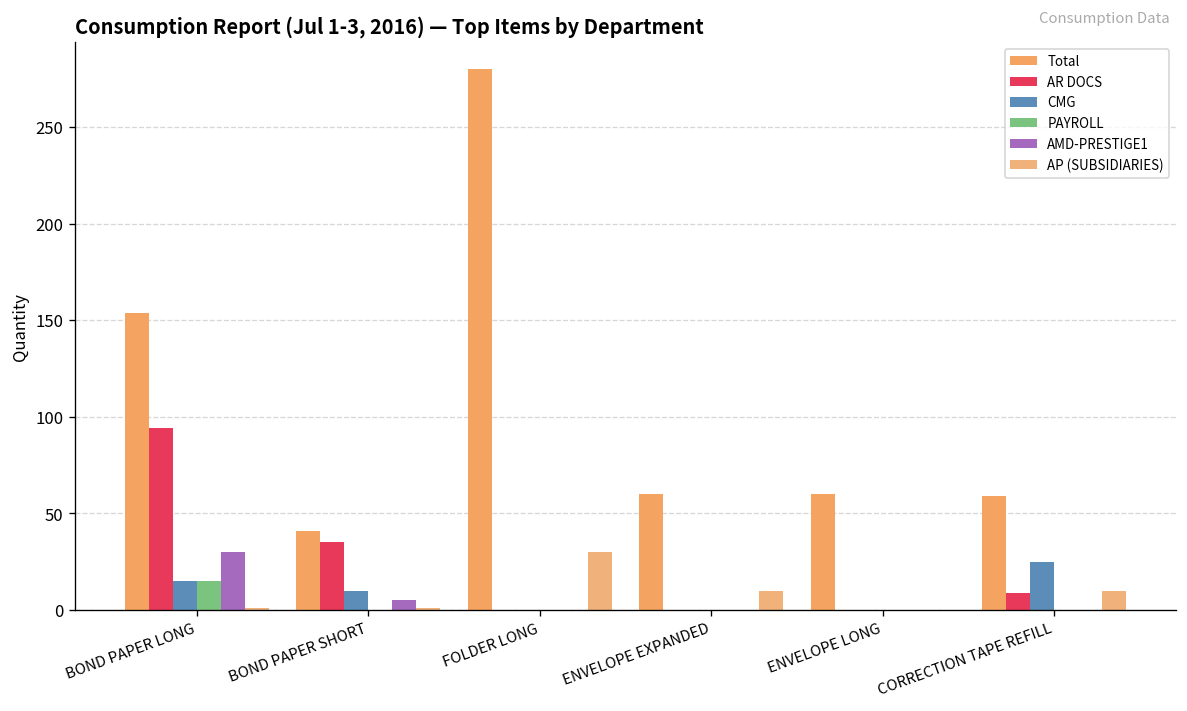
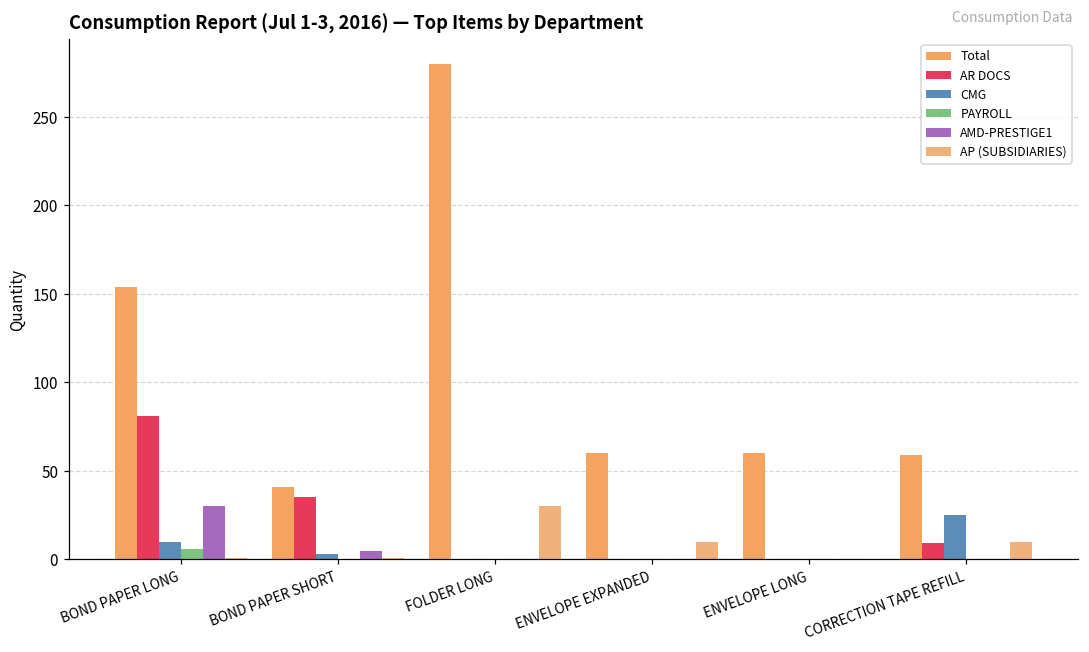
AR DOCS, BOND PAPER LONG: 94 -> 81
CMG, BOND PAPER LONG: 15 -> 10
PAYROLL, BOND PAPER LONG: 15 -> 6
CMG, BOND PAPER SHORT: 10 -> 3
